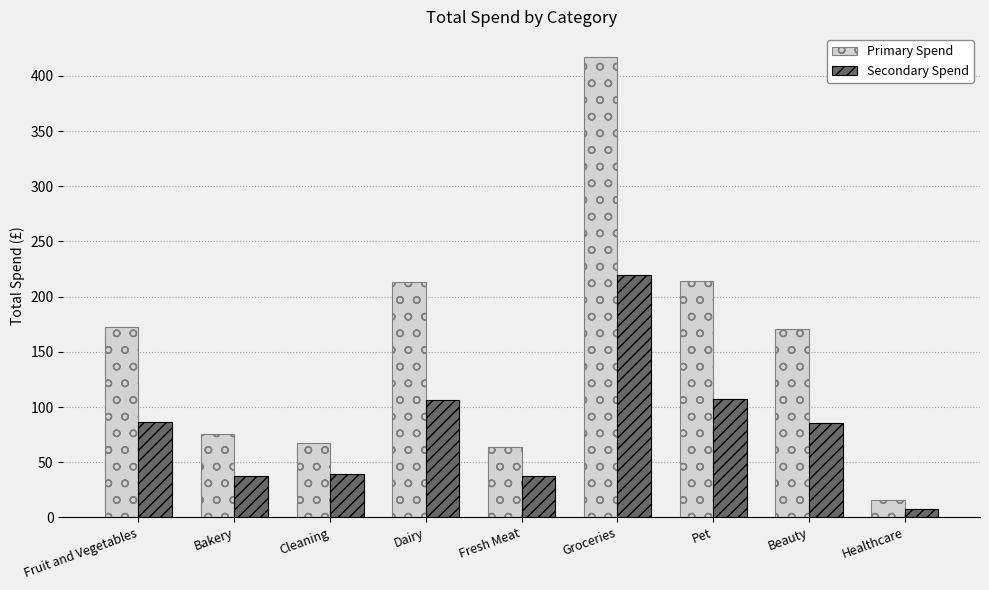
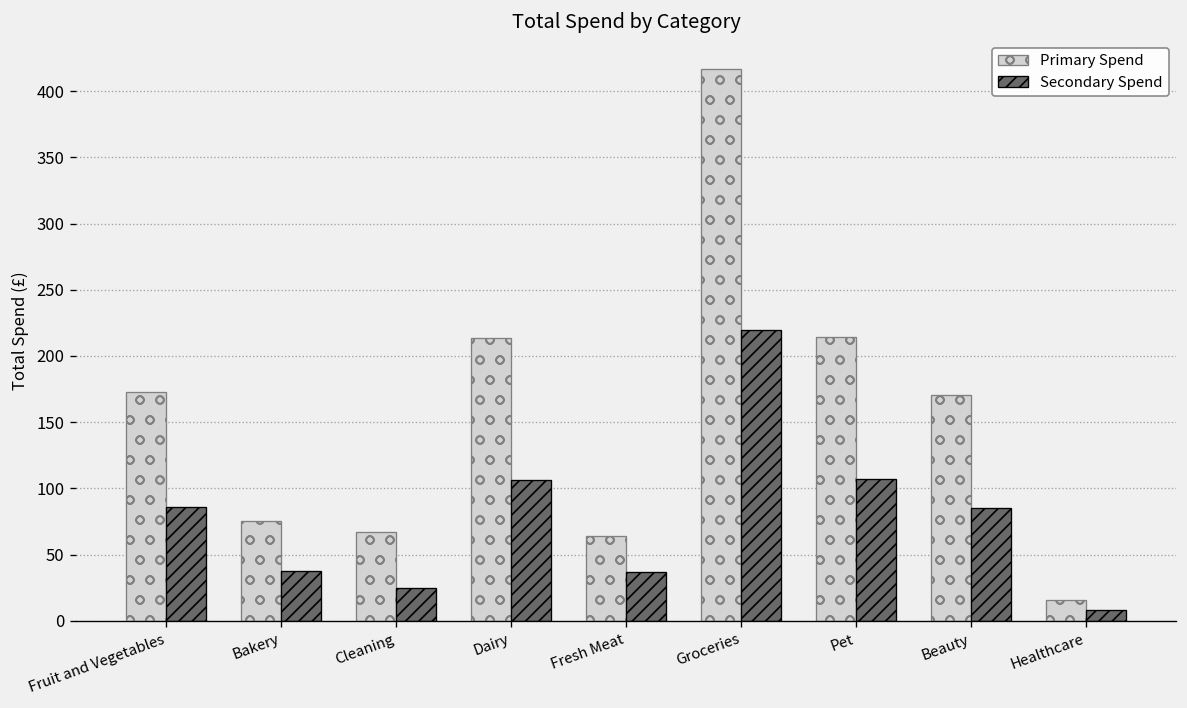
Secondary Spend, Cleaning: 39 -> 25
